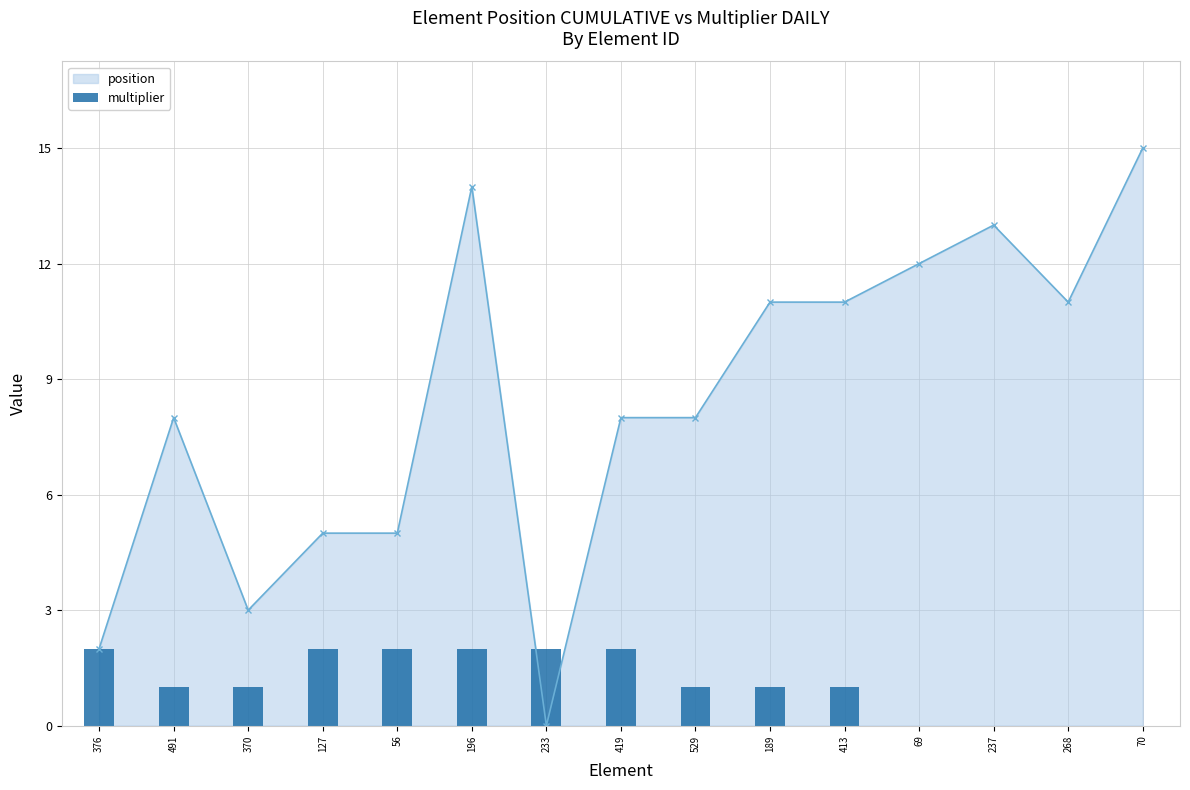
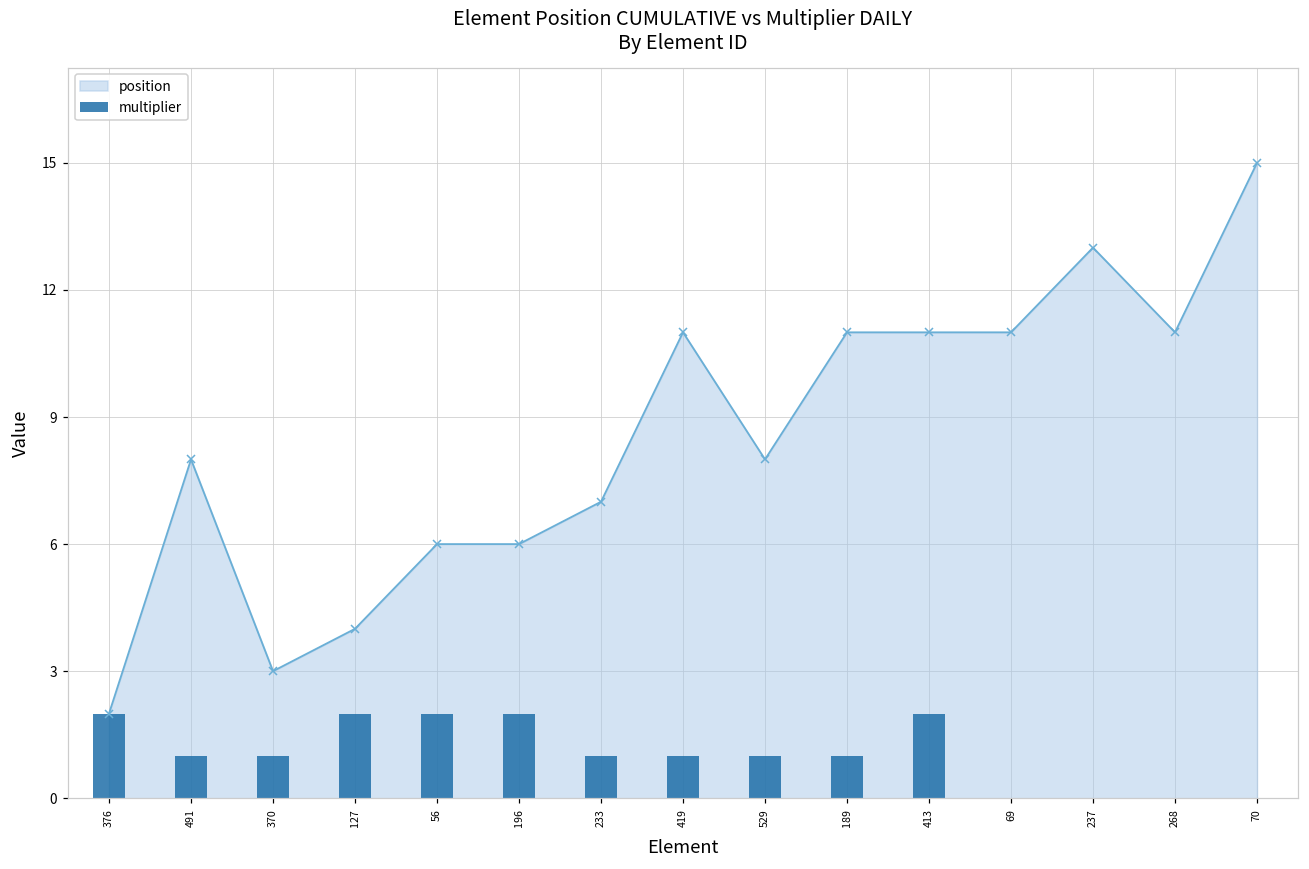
position, 127: 5 -> 4
position, 56: 5 -> 6
position, 196: 14 -> 6
position, 233: 0 -> 7
multiplier, 233: 2 -> 1
position, 419: 8 -> 11
multiplier, 419: 2 -> 1
multiplier, 413: 1 -> 2
position, 69: 12 -> 11
